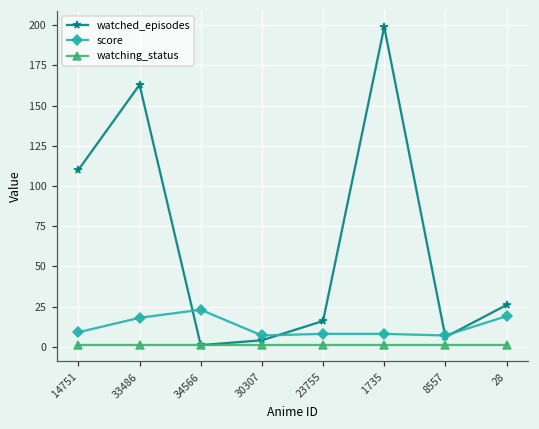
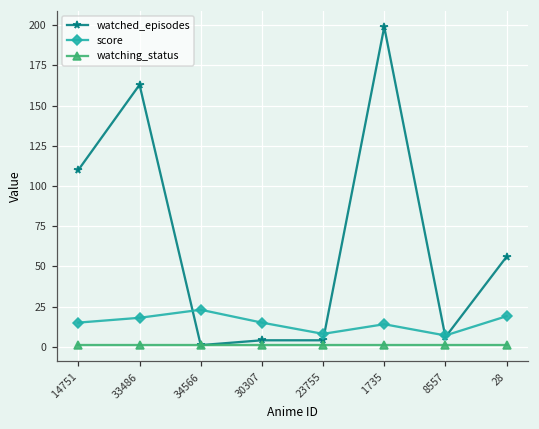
score, 14751: 9 -> 15
score, 30307: 7 -> 15
watched_episodes, 23755: 16 -> 4
score, 1735: 8 -> 14
watched_episodes, 28: 26 -> 56
